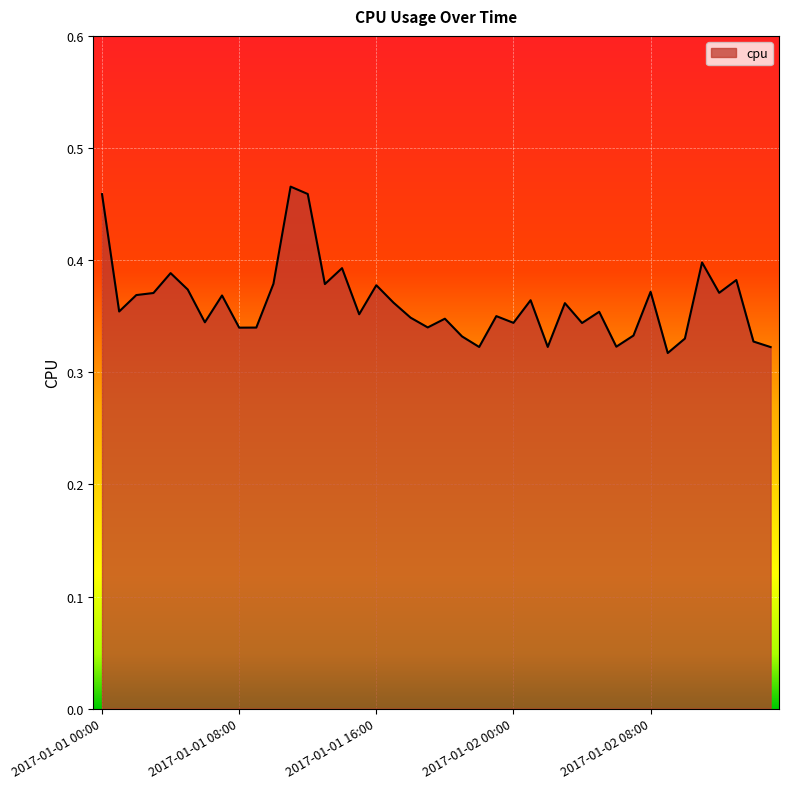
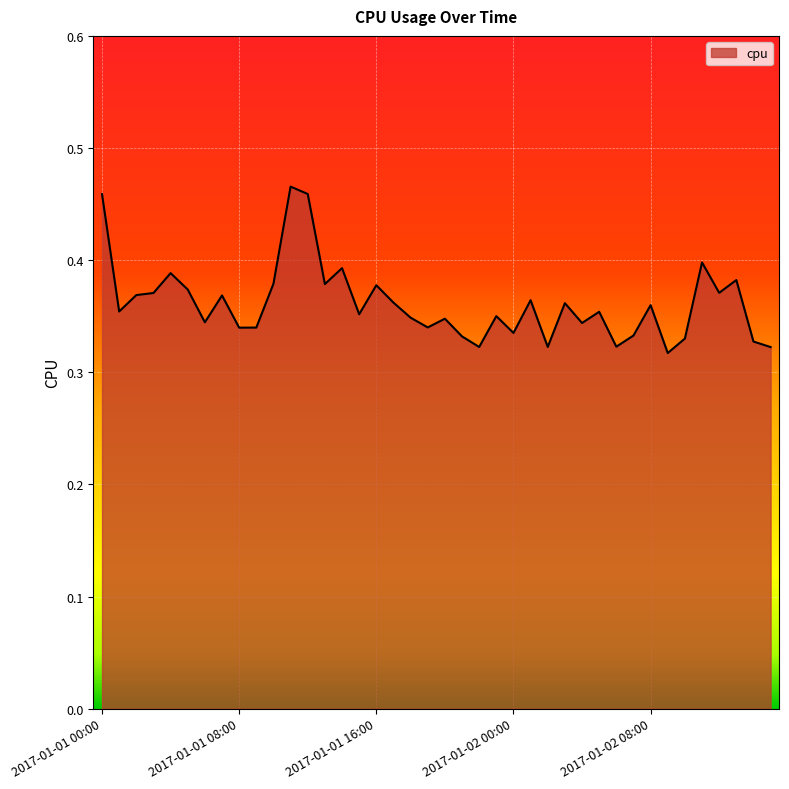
2017-01-02 00:00: 0.344 -> 0.335
2017-01-02 08:00: 0.372 -> 0.360
